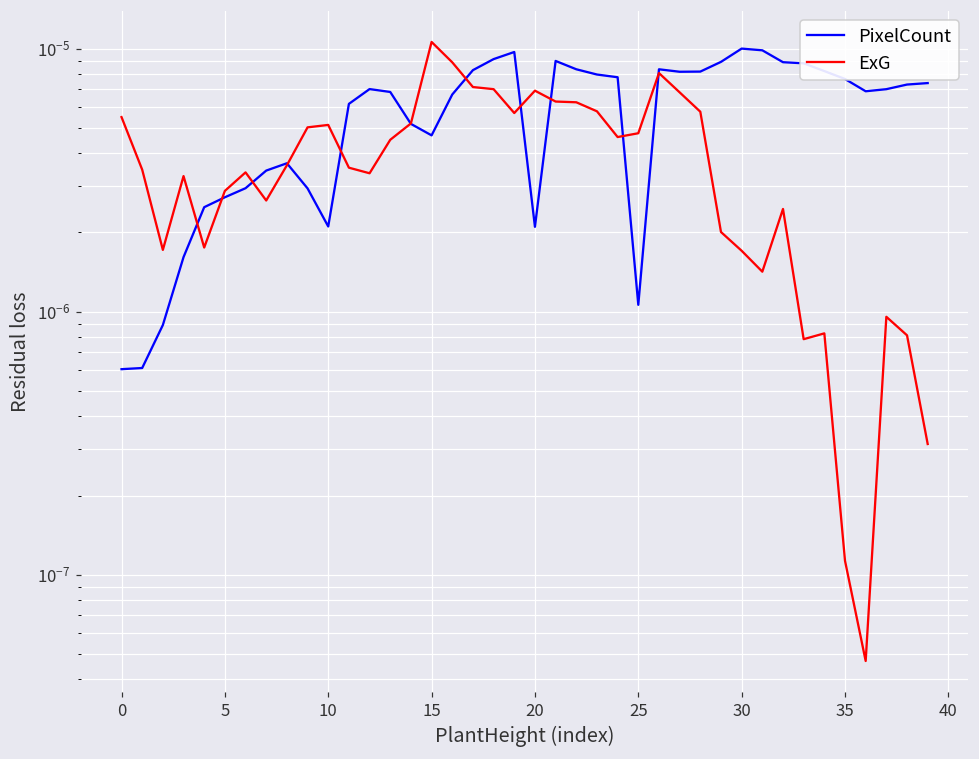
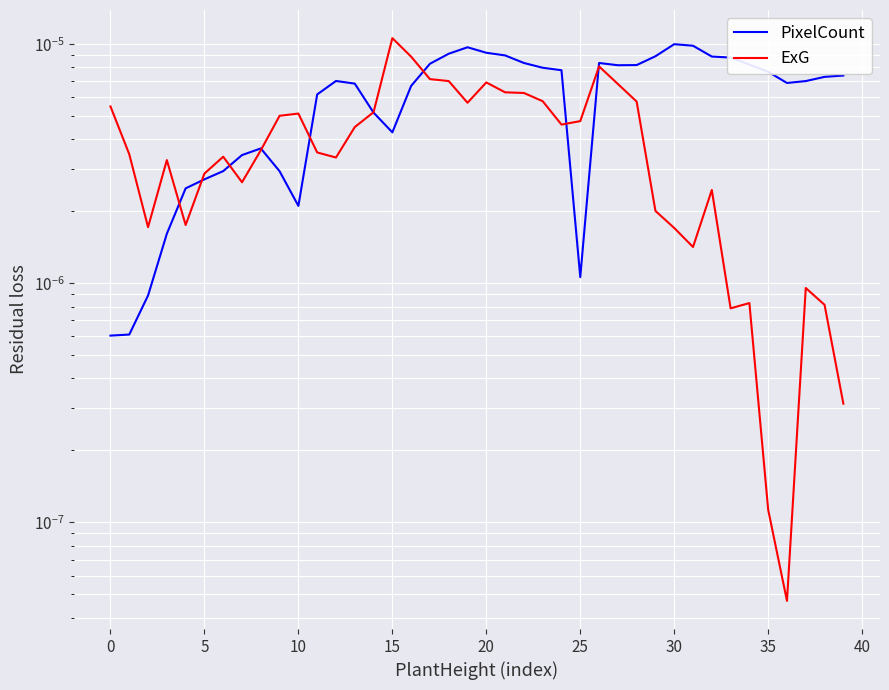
PixelCount, 15: 0.0000047 -> 0.0000043
PixelCount, 20: 0.0000021 -> 0.0000092
